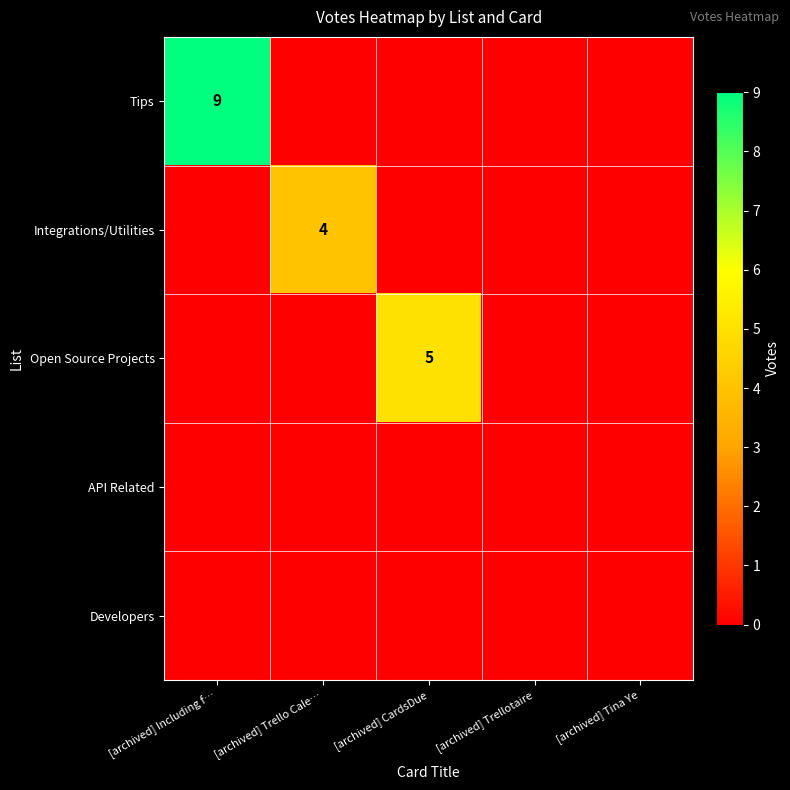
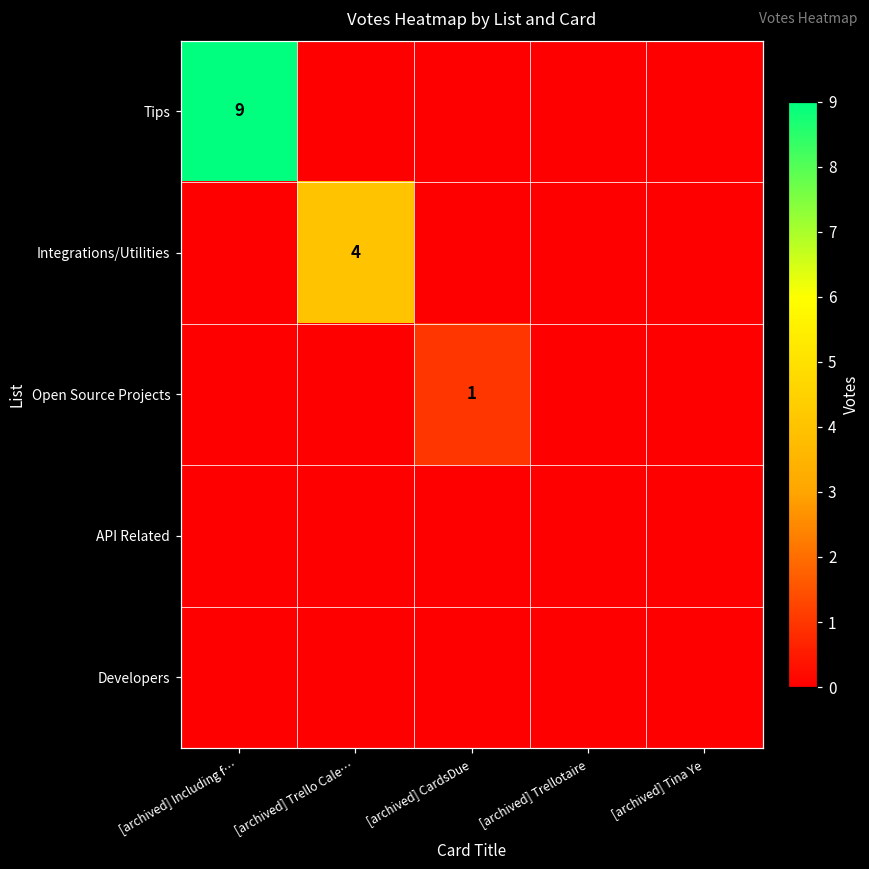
Open Source Projects, [archived] CardsDue: 5 -> 1
